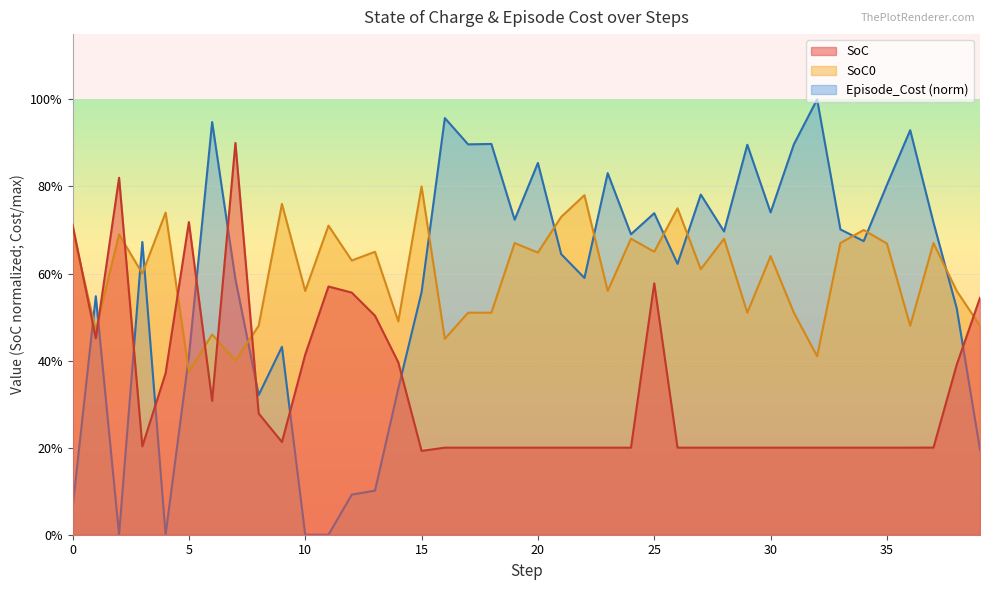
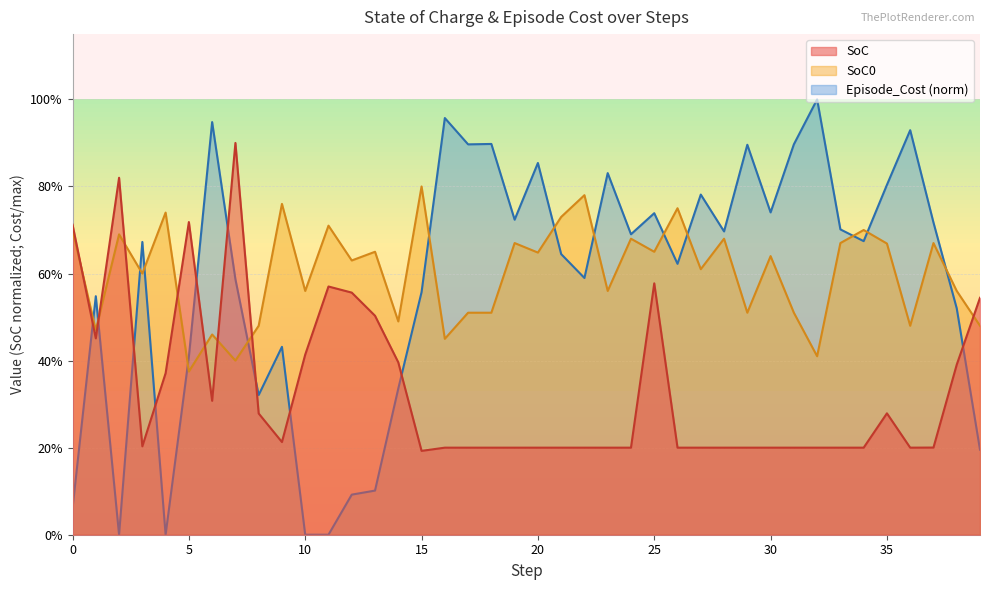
SoC, 35: 20% -> 28%
